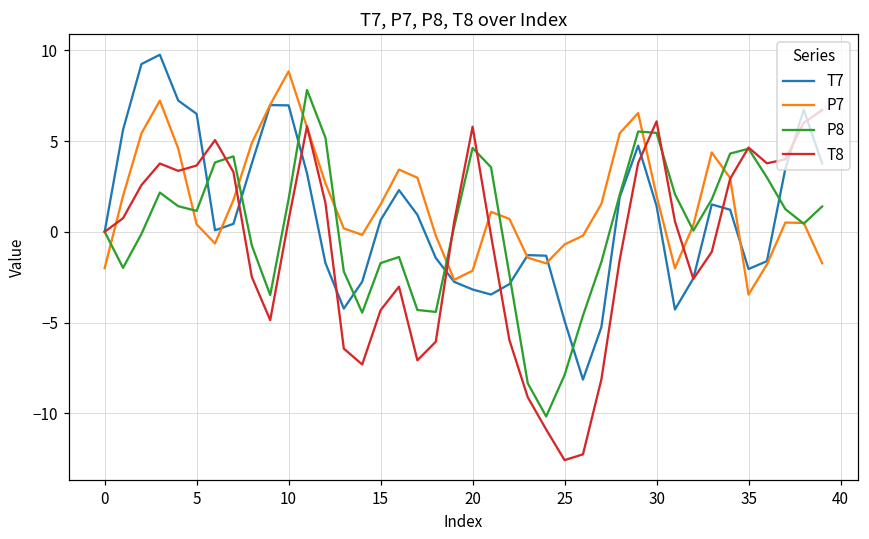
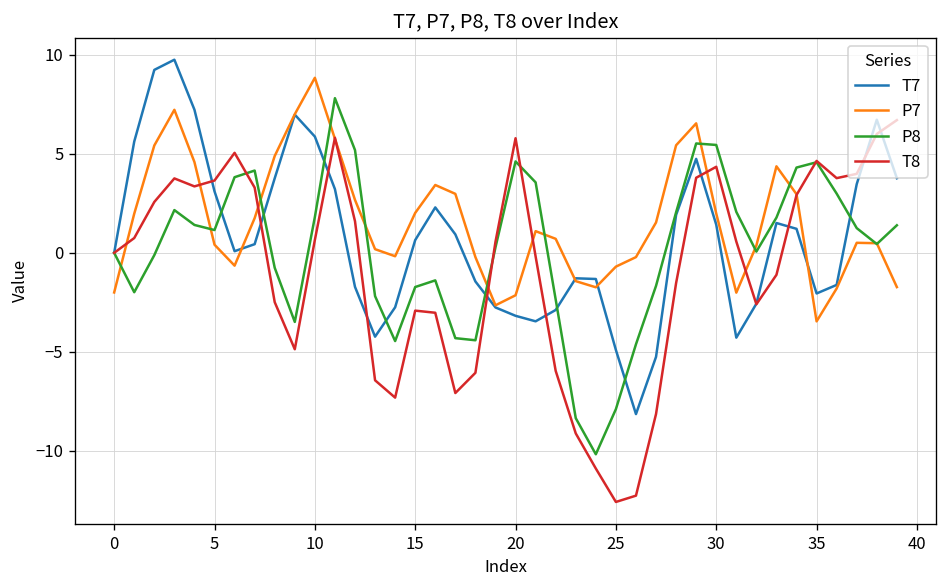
T7, 5: 6.5 -> 3.1
T7, 10: 7.0 -> 5.9
P7, 15: 1.5 -> 2.0
T8, 15: -4.3 -> -2.9
T8, 30: 6.1 -> 4.3
